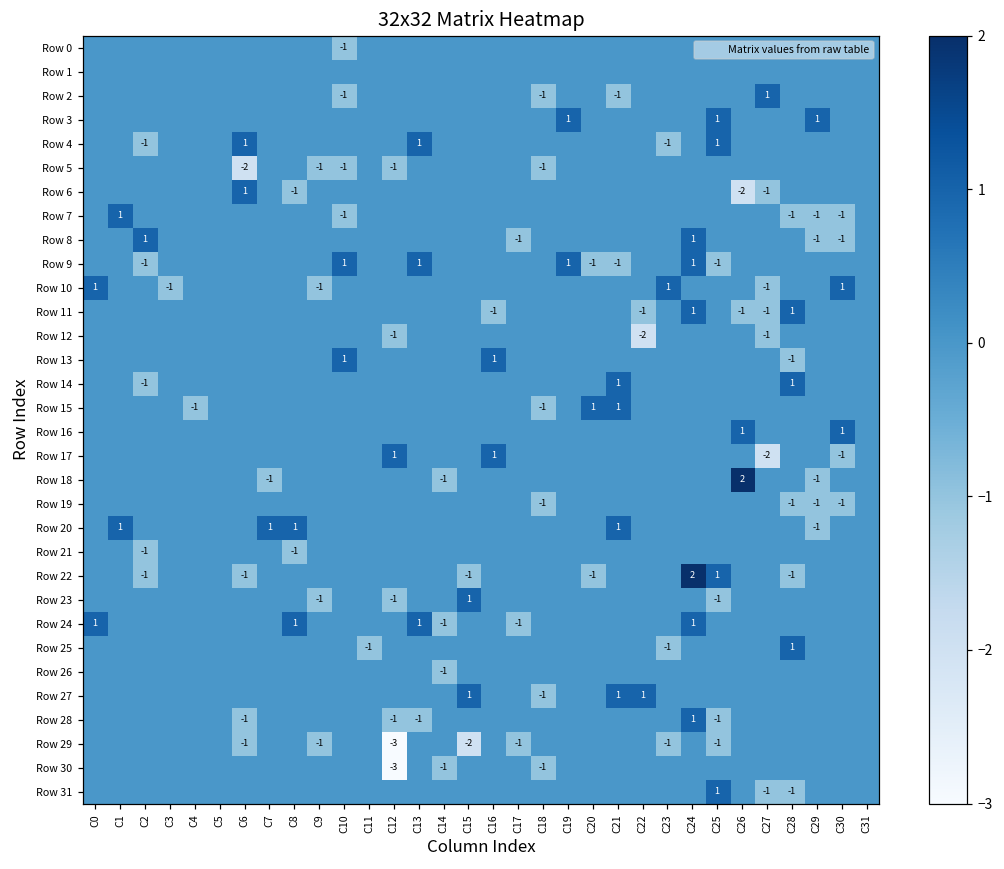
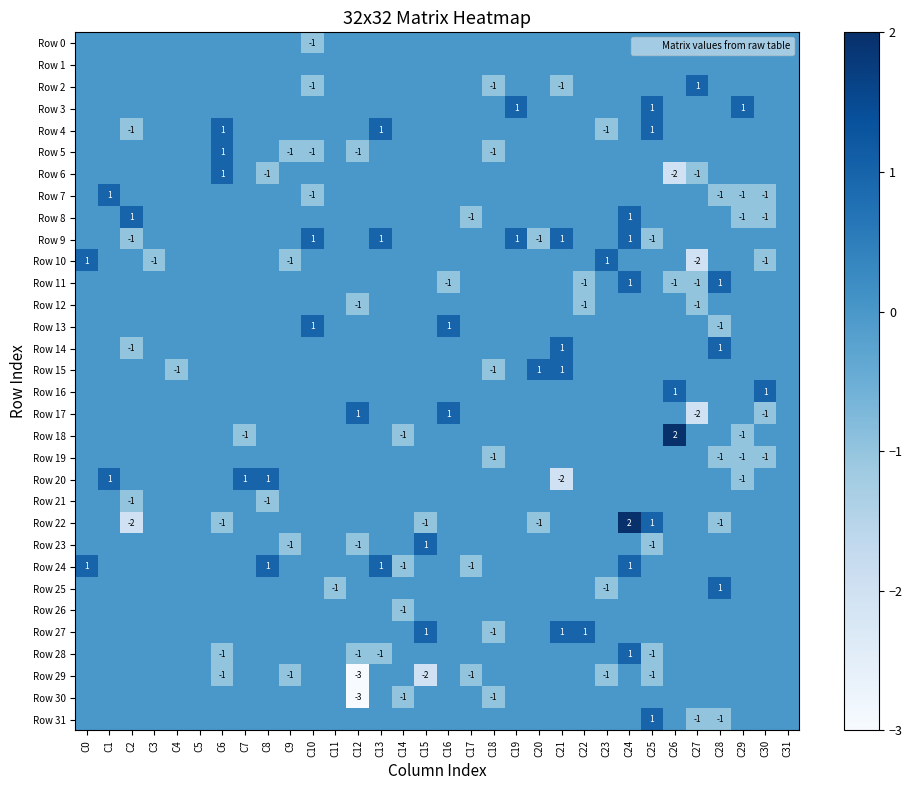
Row 5, C6: -2 -> 1
Row 9, C21: -1 -> 1
Row 10, C27: -1 -> -2
Row 10, C30: 1 -> -1
Row 12, C22: -2 -> -1
Row 20, C21: 1 -> -2
Row 22, C2: -1 -> -2
